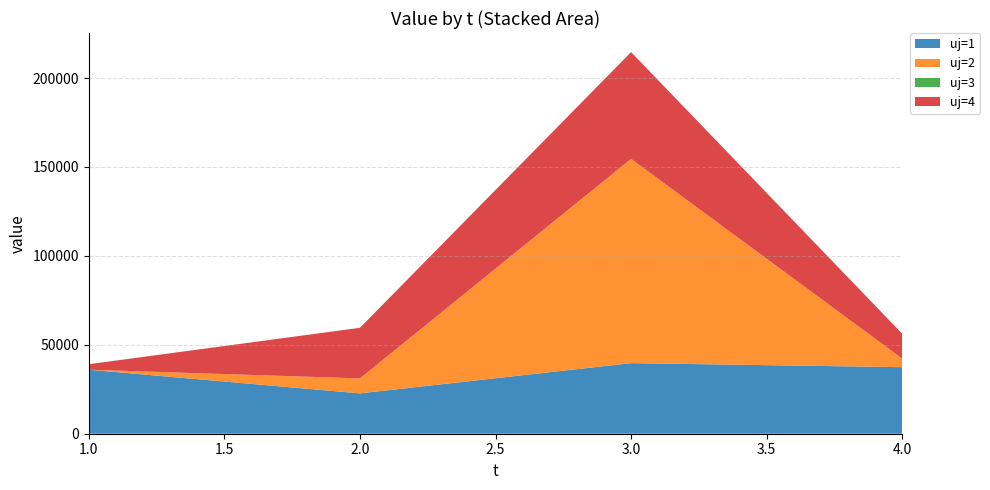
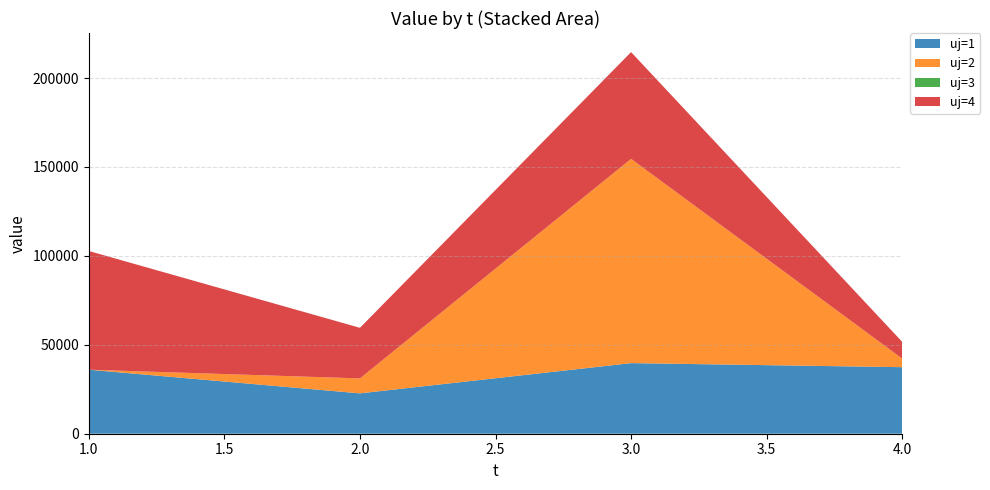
uj=4, 1.0: 3000 -> 67000
uj=4, 4.0: 14000 -> 9000
